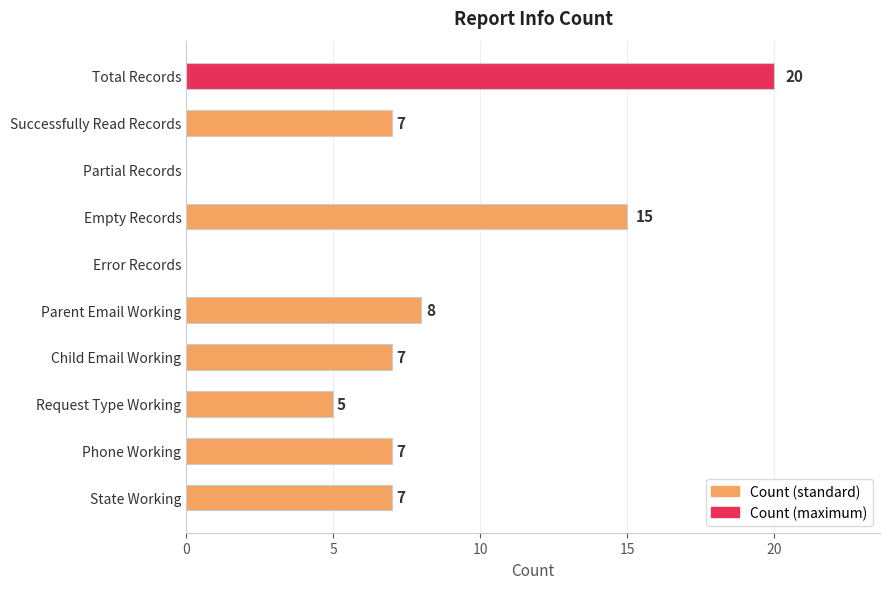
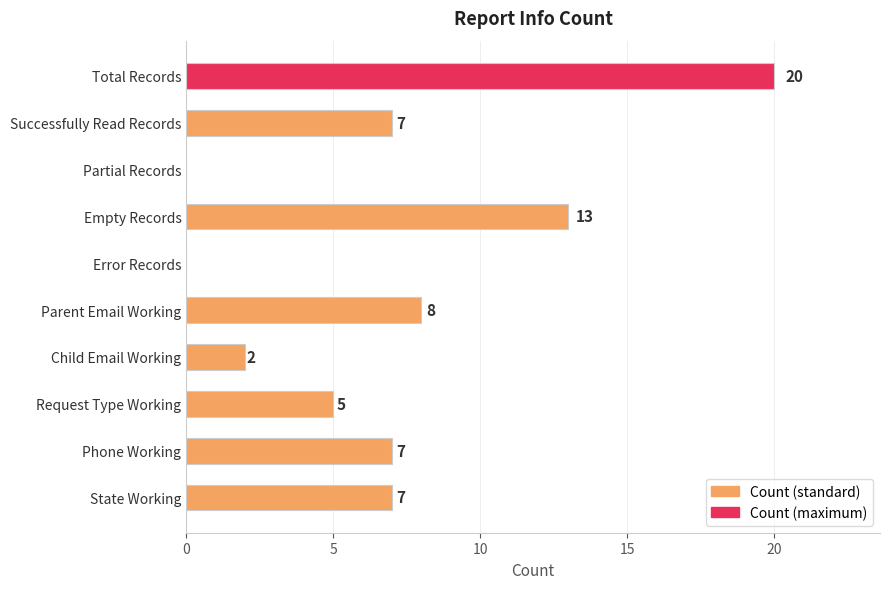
Empty Records: 15 -> 13
Child Email Working: 7 -> 2
